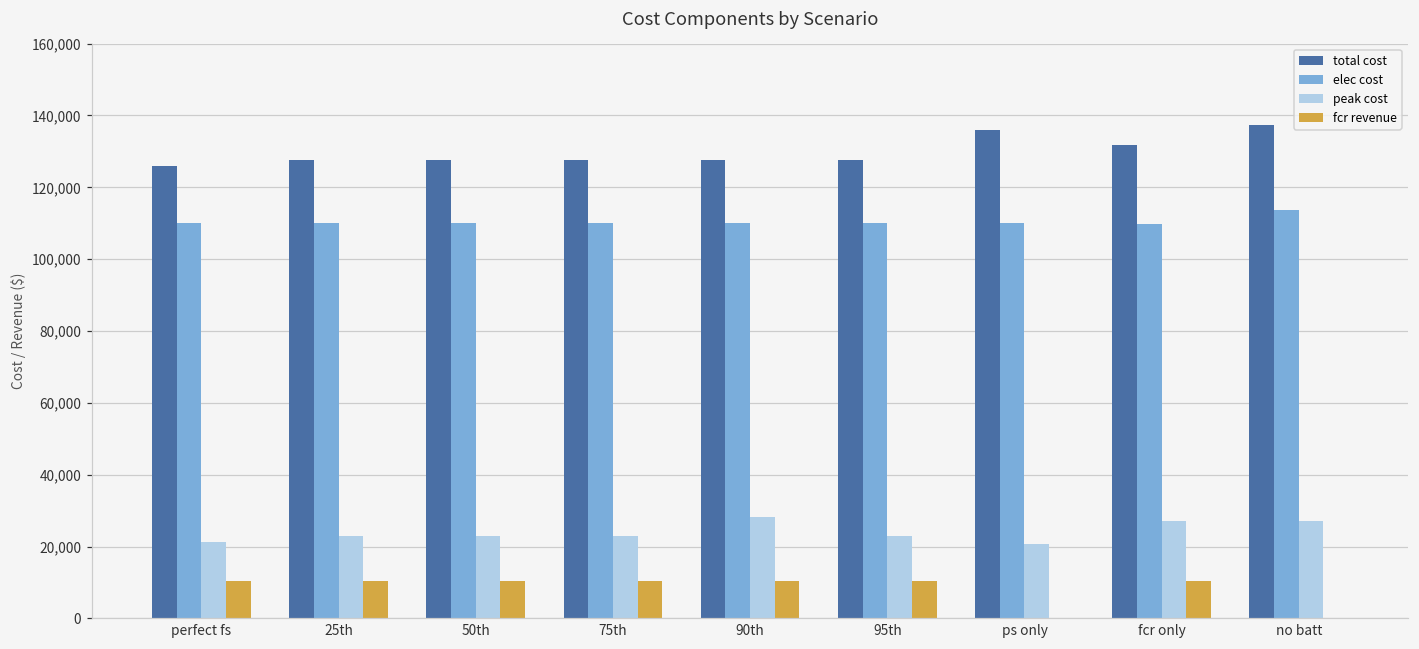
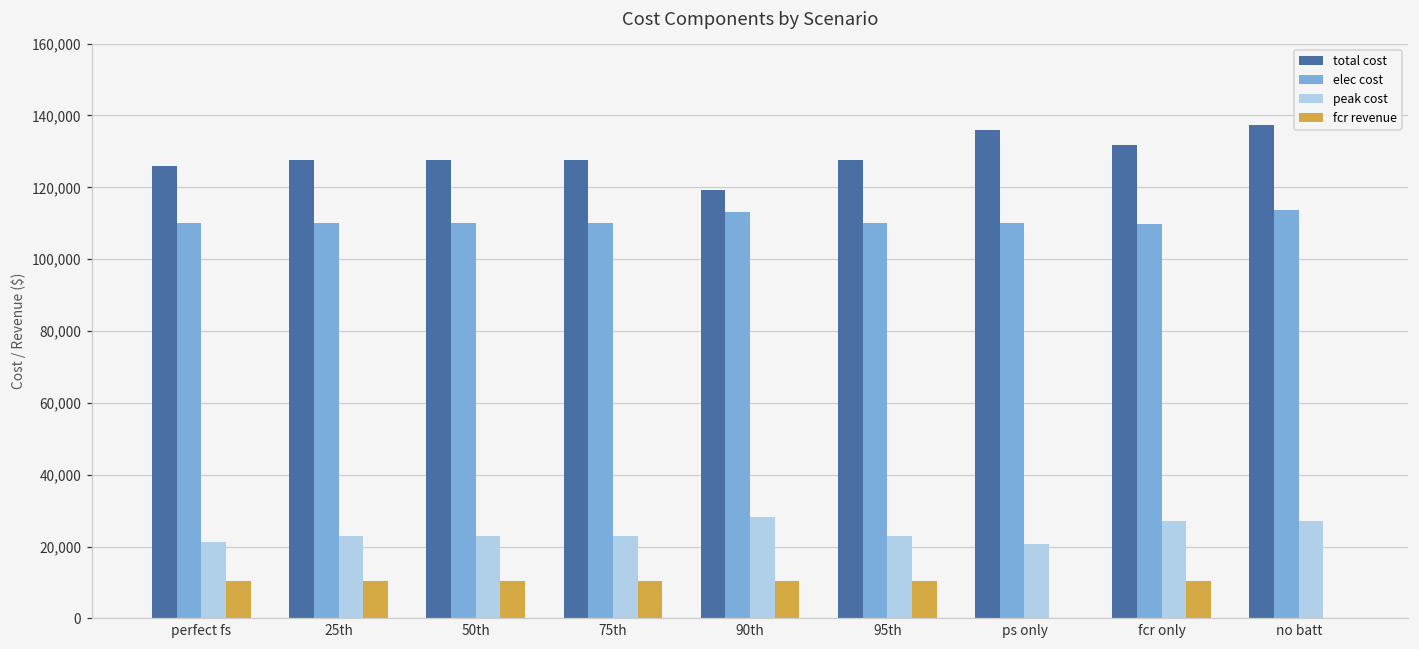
total cost, 90th: 128,000 -> 119,000
elec cost, 90th: 110,000 -> 113,000
